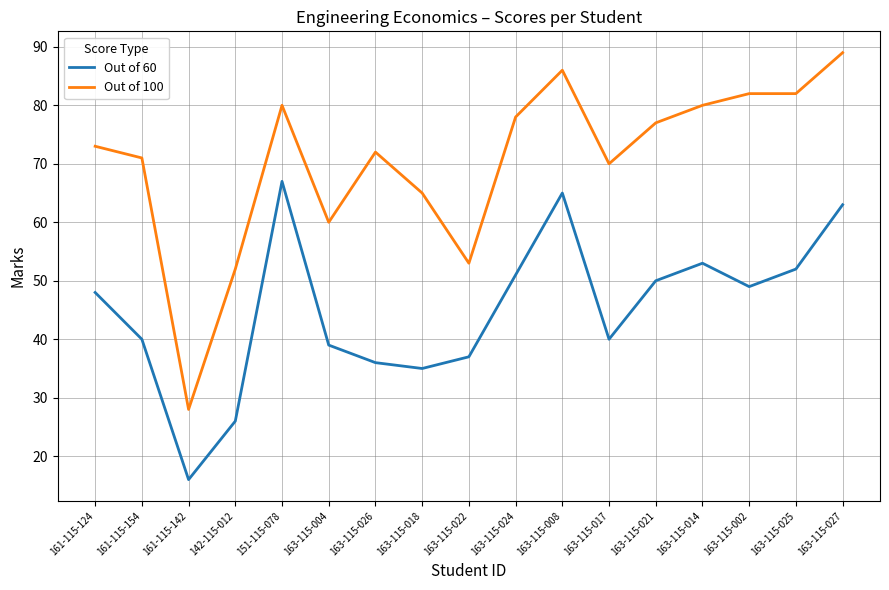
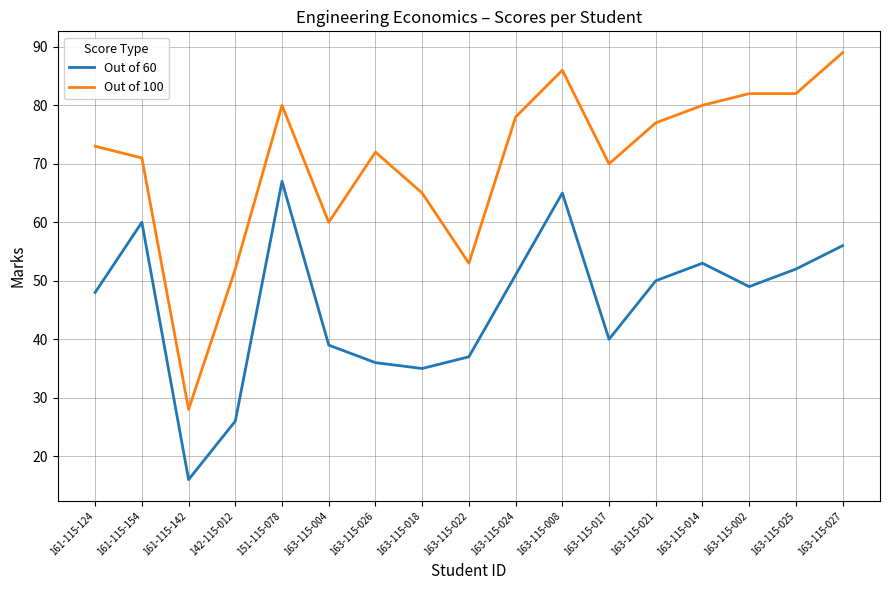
Out of 60, 161-115-154: 40 -> 60
Out of 60, 163-115-027: 63 -> 56
